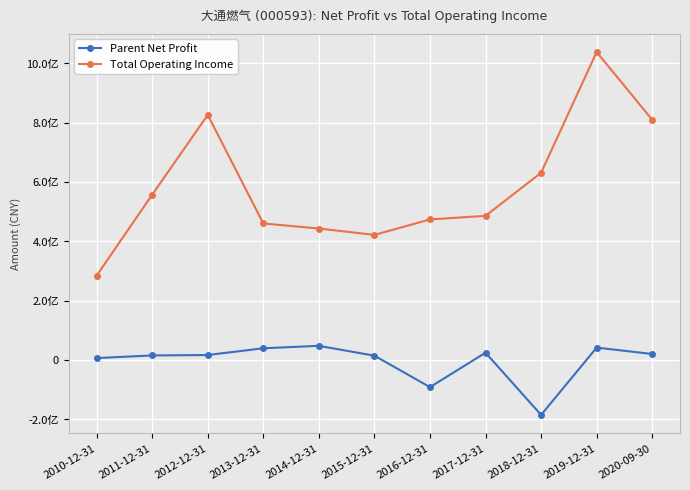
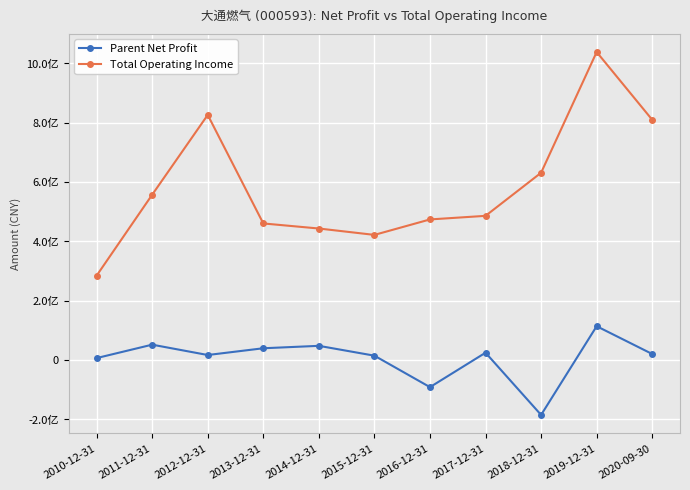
Parent Net Profit, 2011-12-31: 0.1亿 -> 0.5亿
Parent Net Profit, 2019-12-31: 0.4亿 -> 1.1亿
